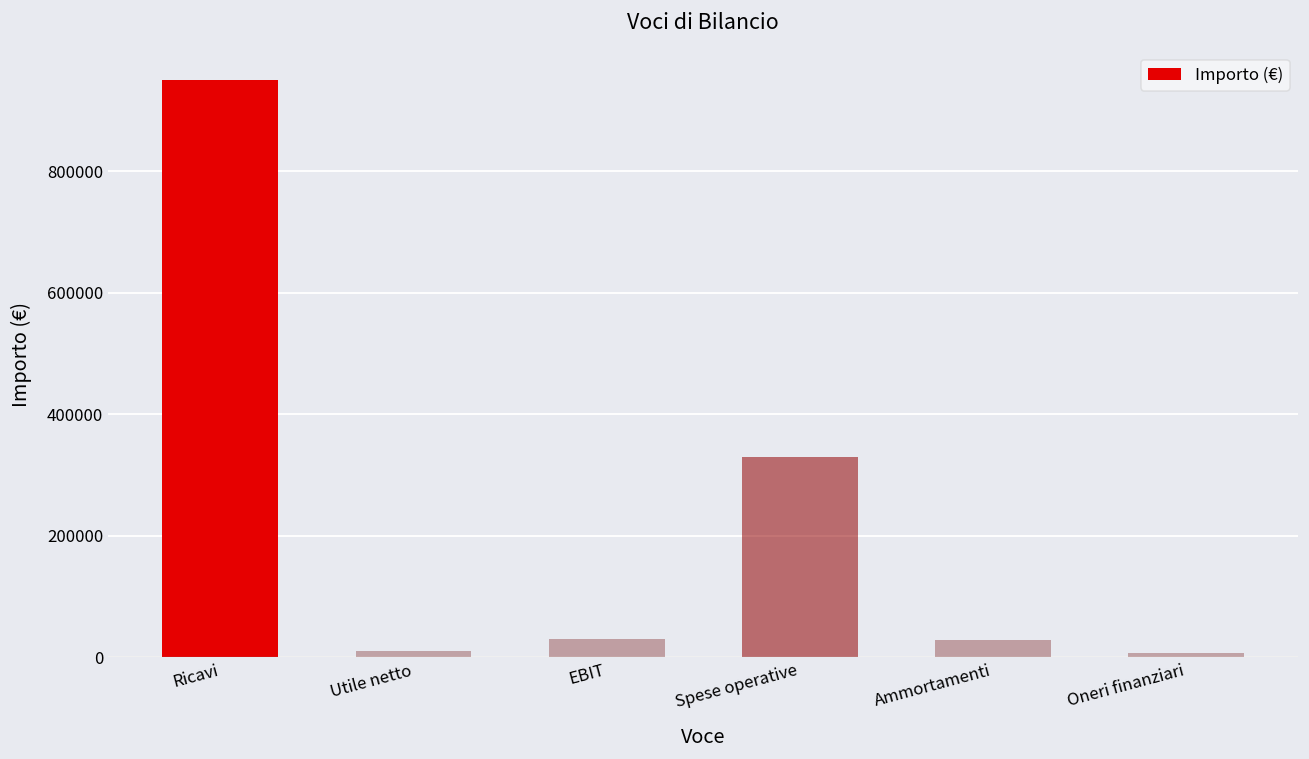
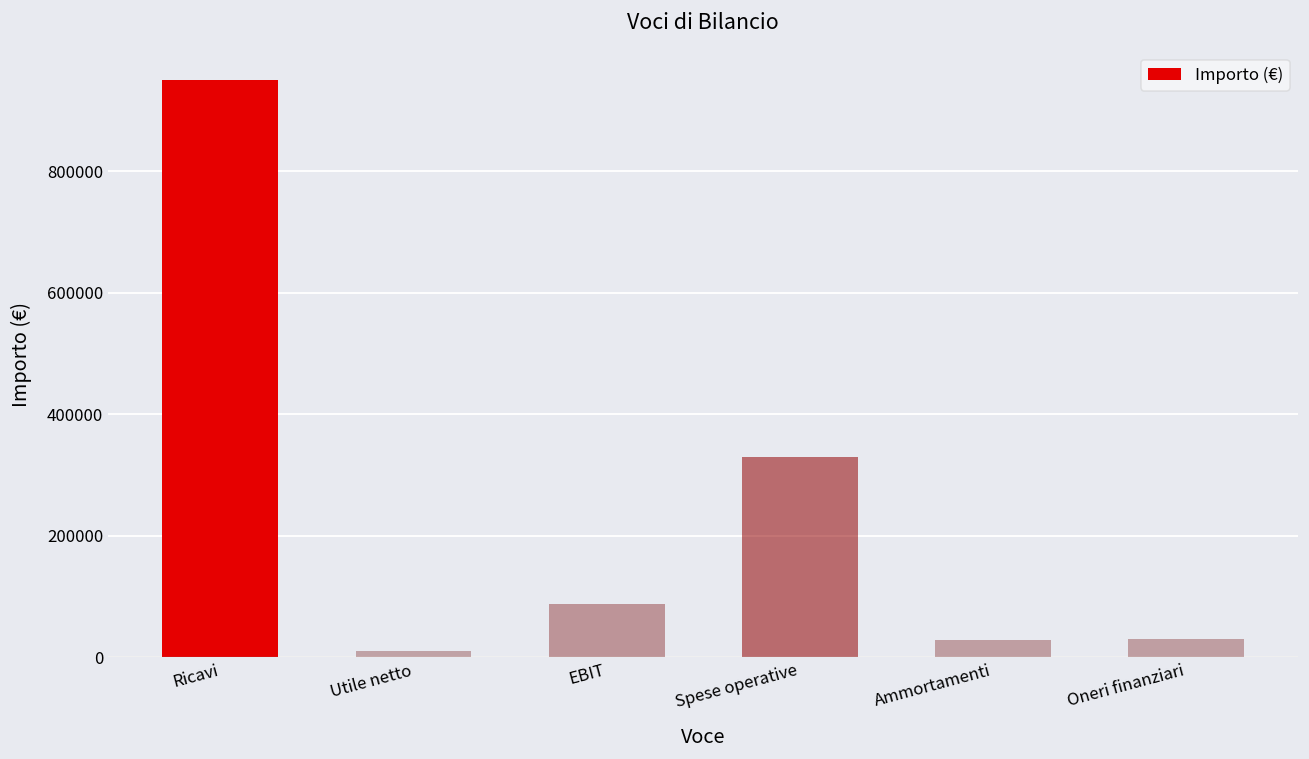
EBIT: 30000 -> 90000
Oneri finanziari: 10000 -> 30000
